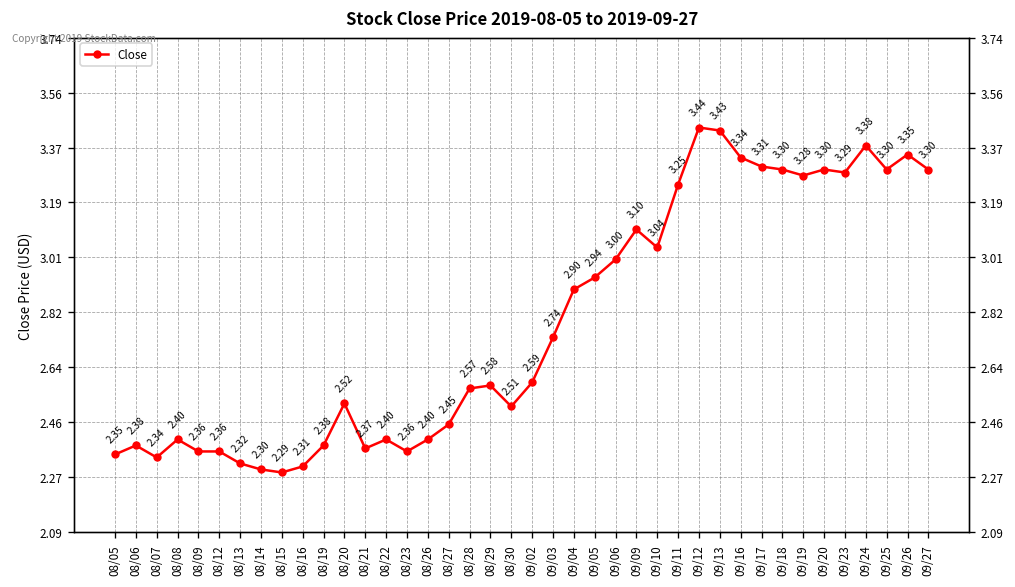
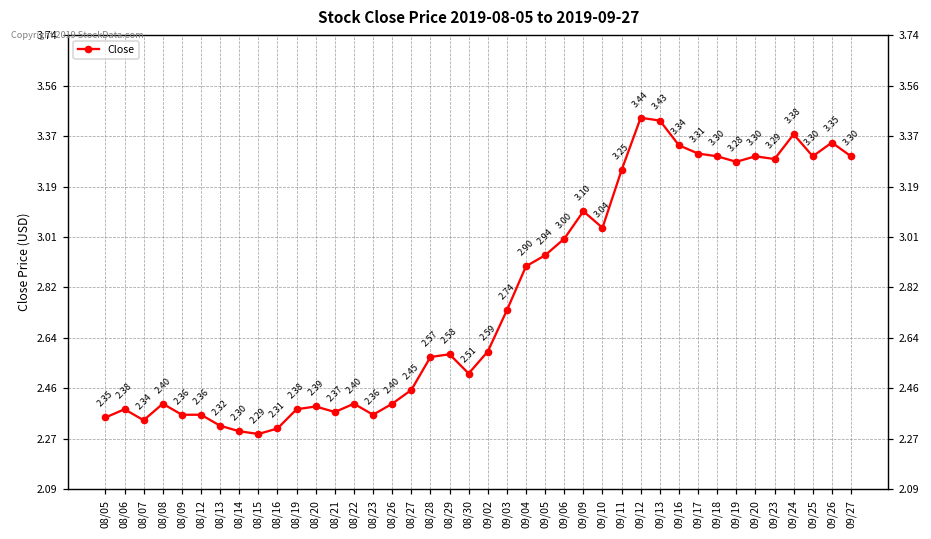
08/20: 2.52 -> 2.39
